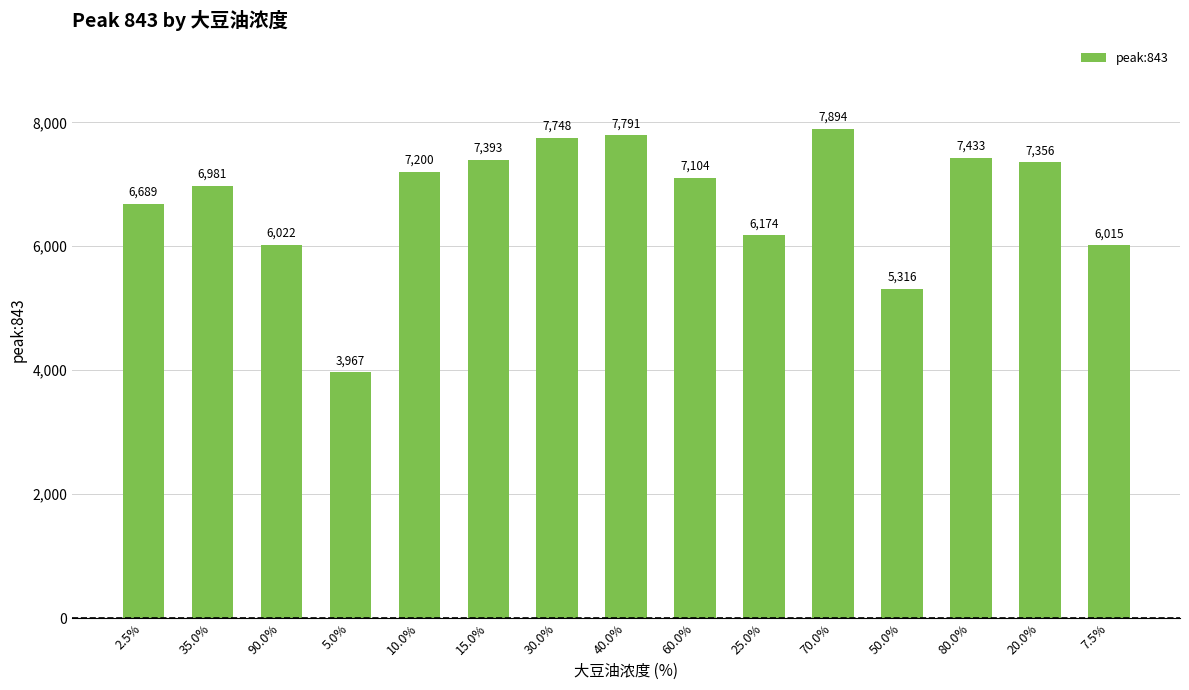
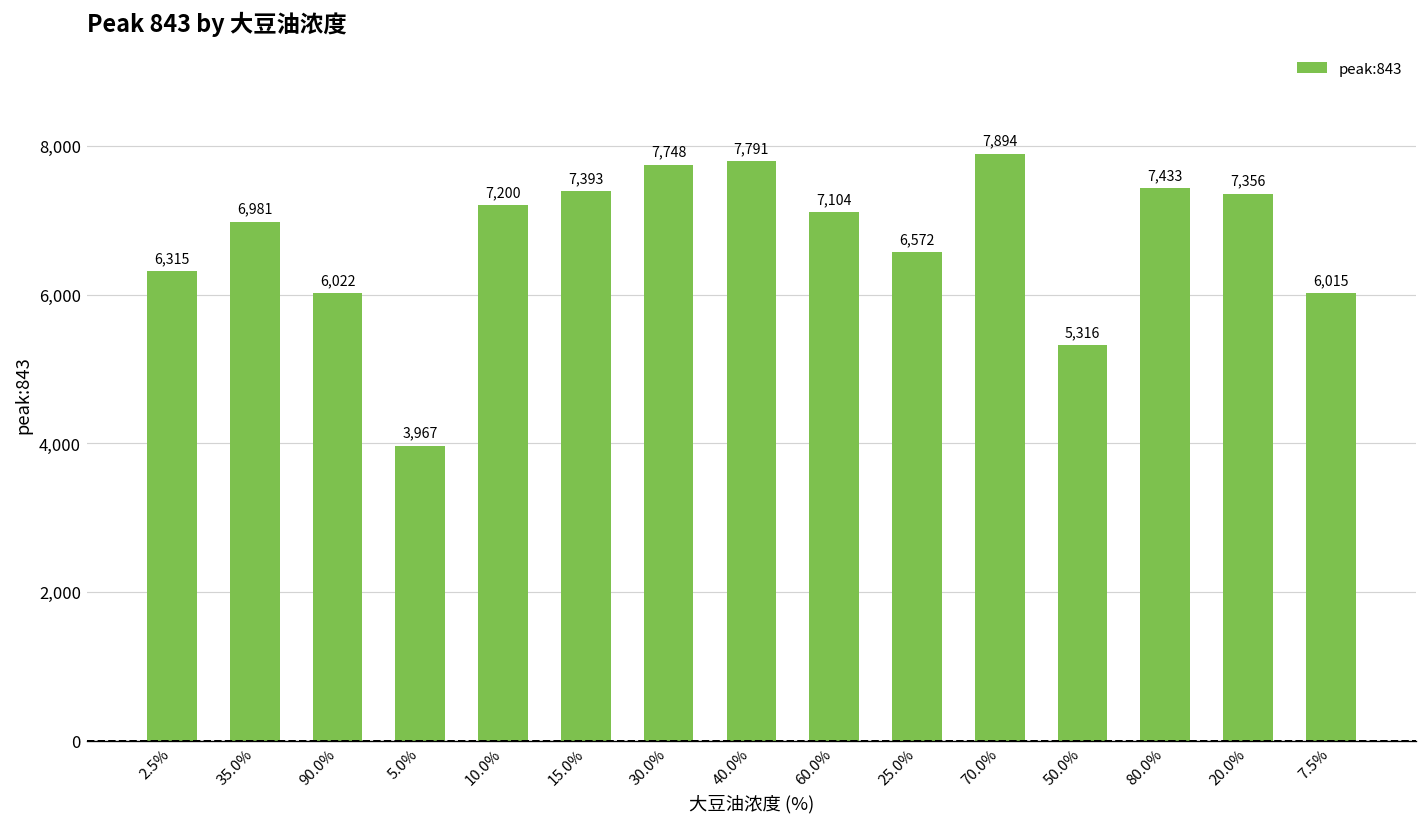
2.5%: 6,689 -> 6,315
25.0%: 6,174 -> 6,572
